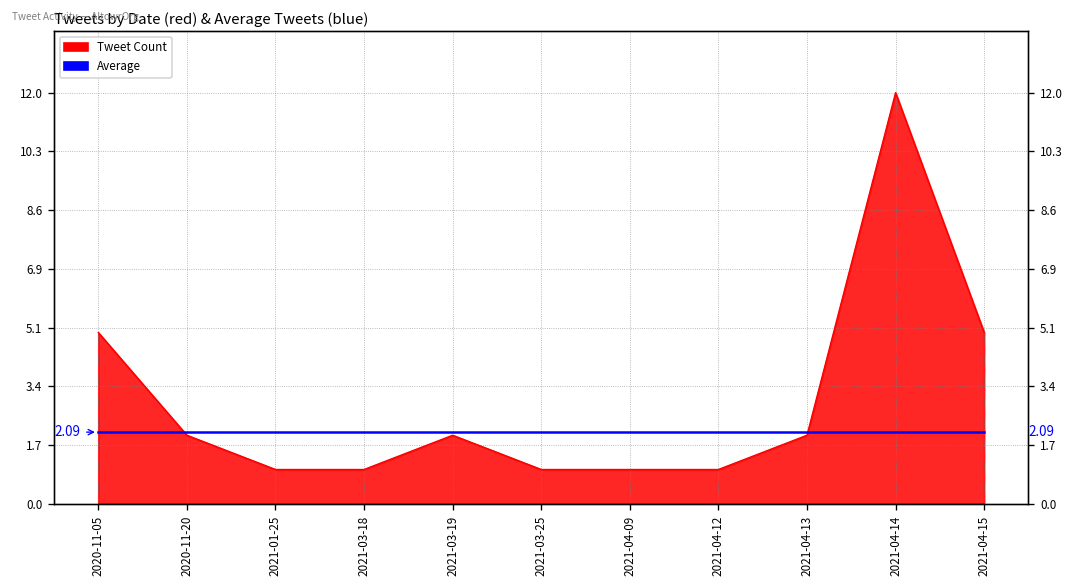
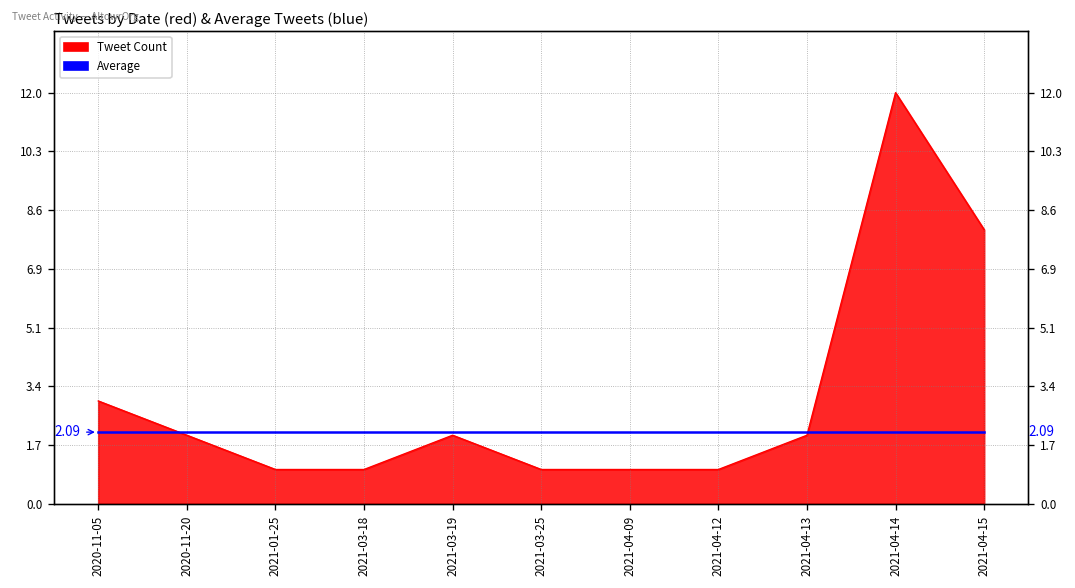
Tweet Count, 2020-11-05: 5 -> 3
Tweet Count, 2021-04-15: 5 -> 8
